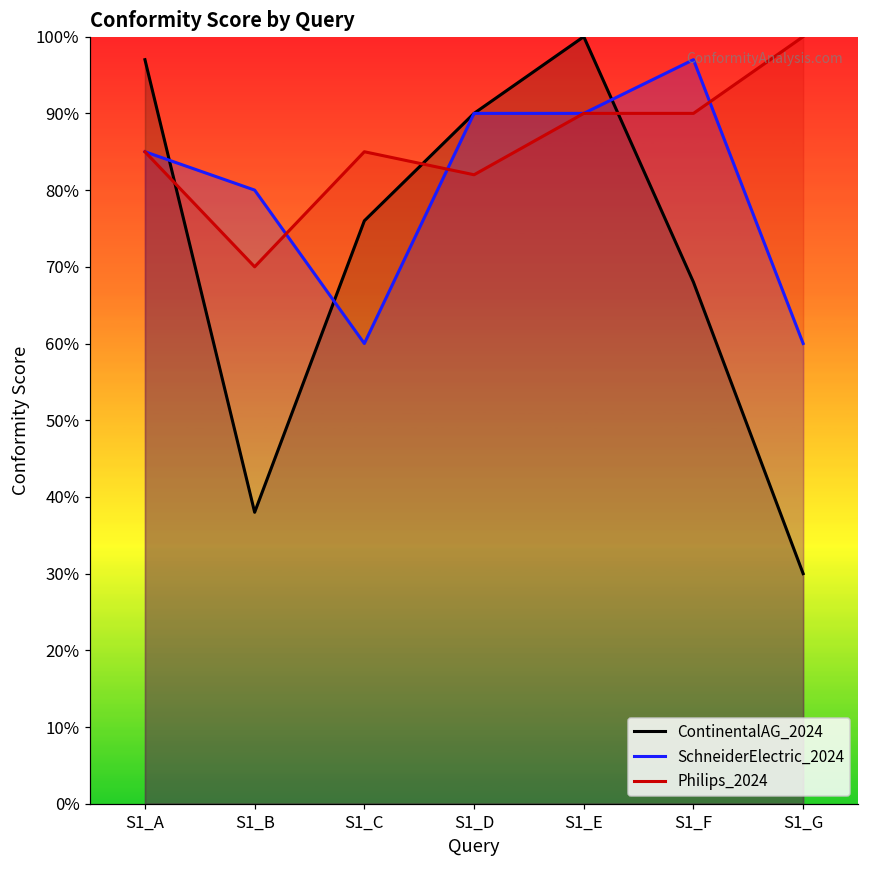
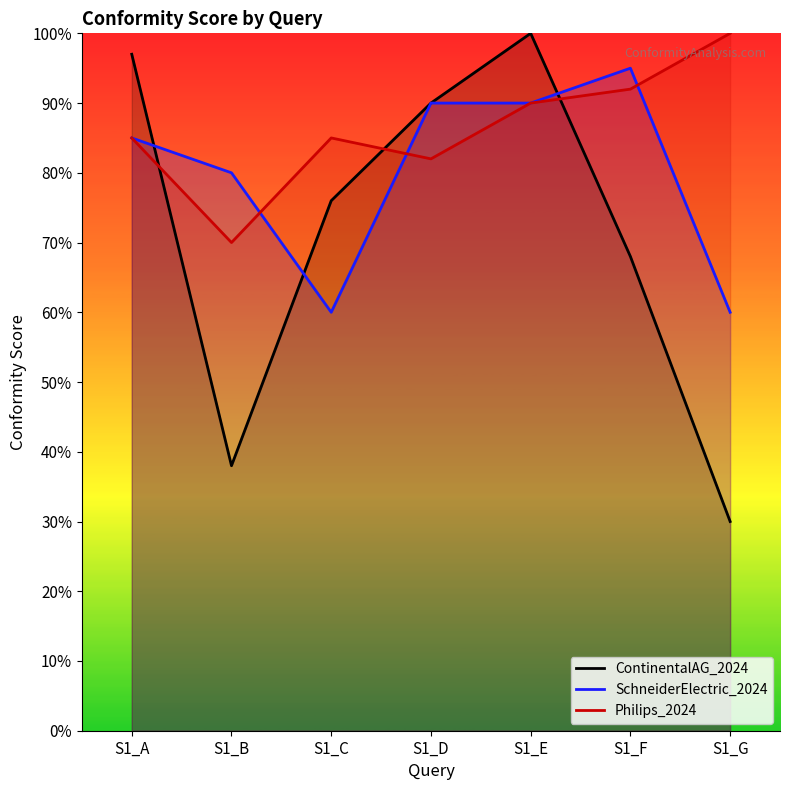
SchneiderElectric_2024, S1_F: 97% -> 95%
Philips_2024, S1_F: 90% -> 92%
